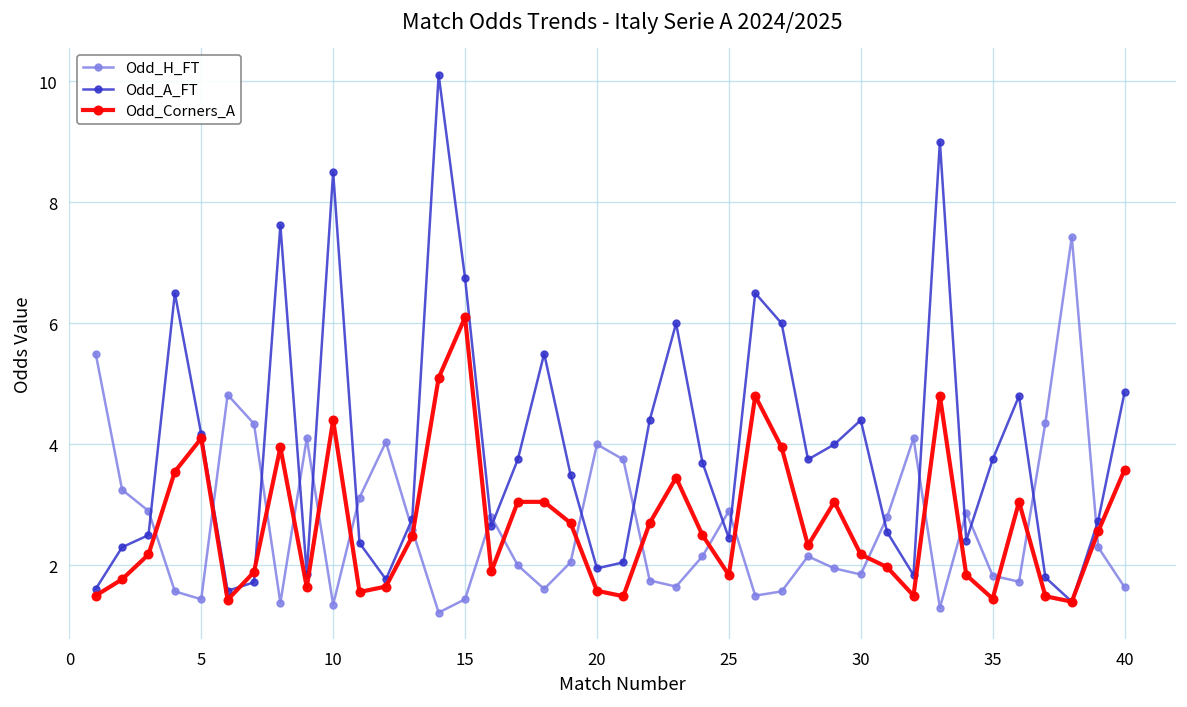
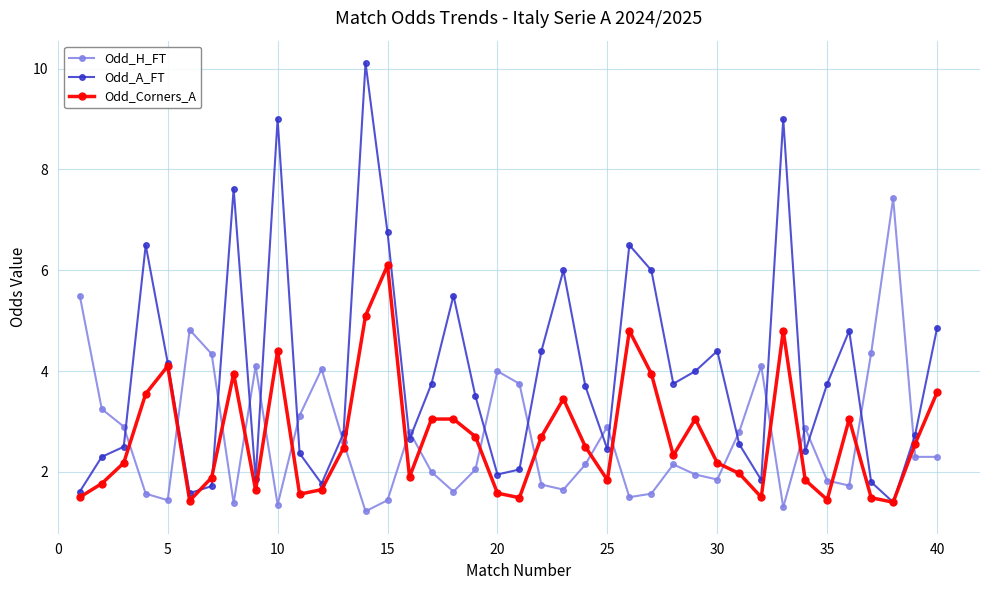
Odd_A_FT, 10: 8.5 -> 9.0
Odd_H_FT, 40: 1.6 -> 2.3
